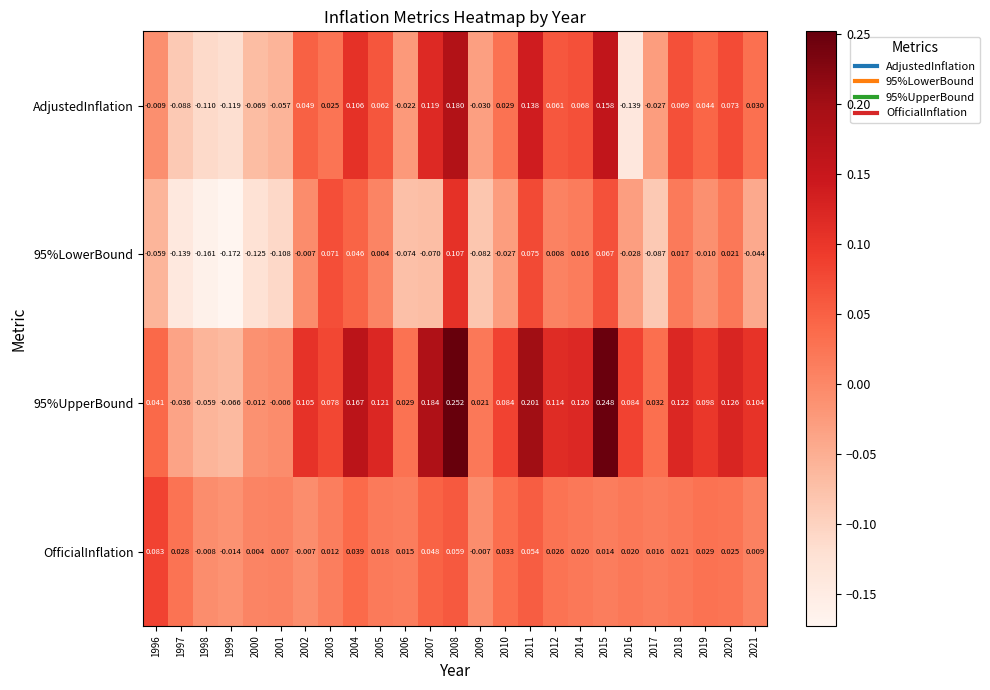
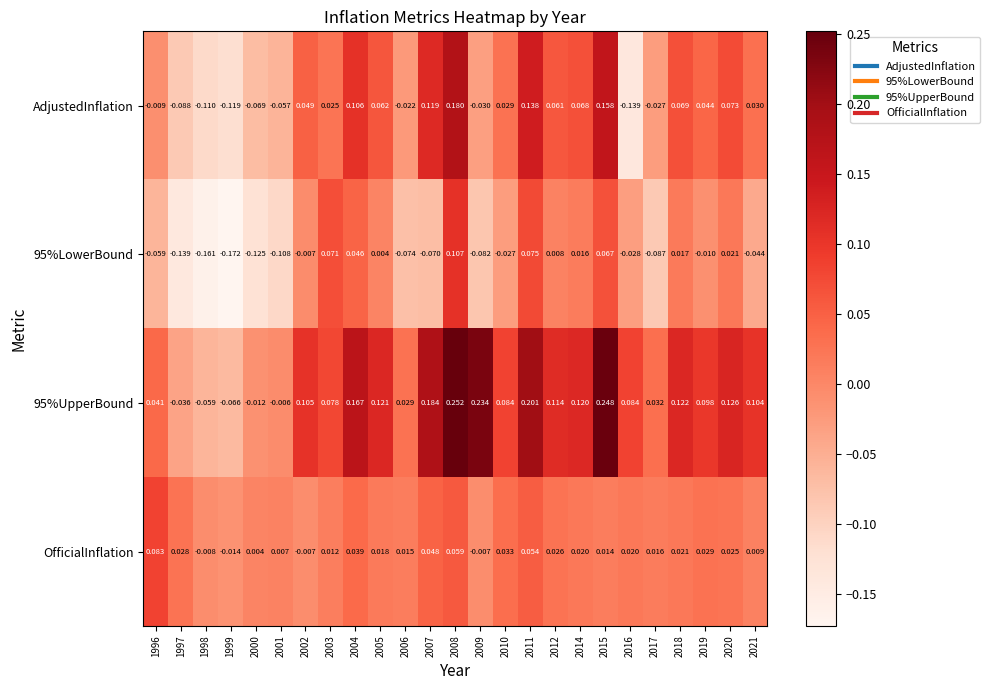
95%UpperBound, 2009: 0.021 -> 0.234
